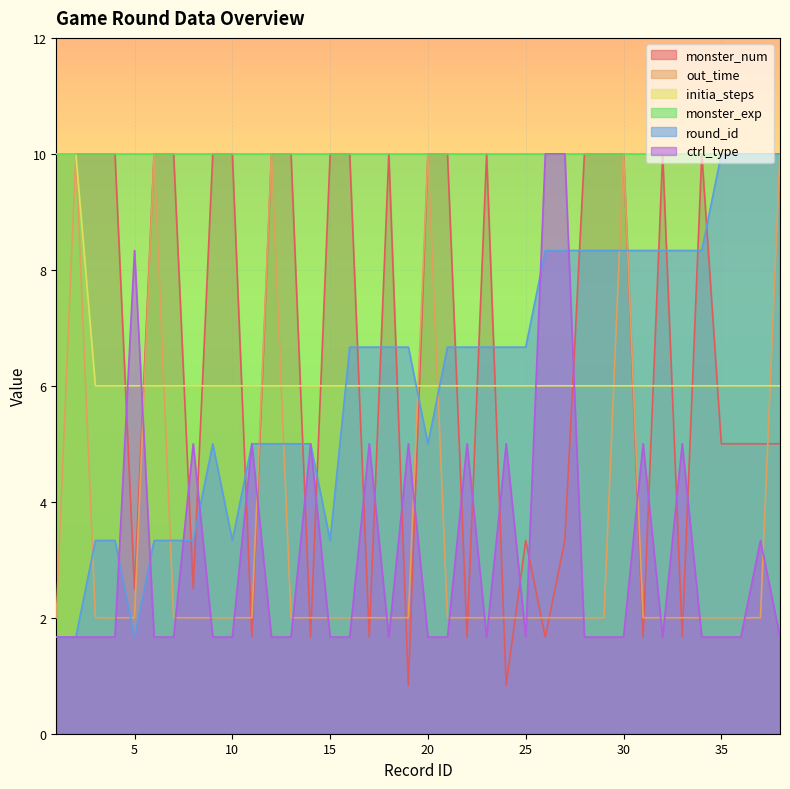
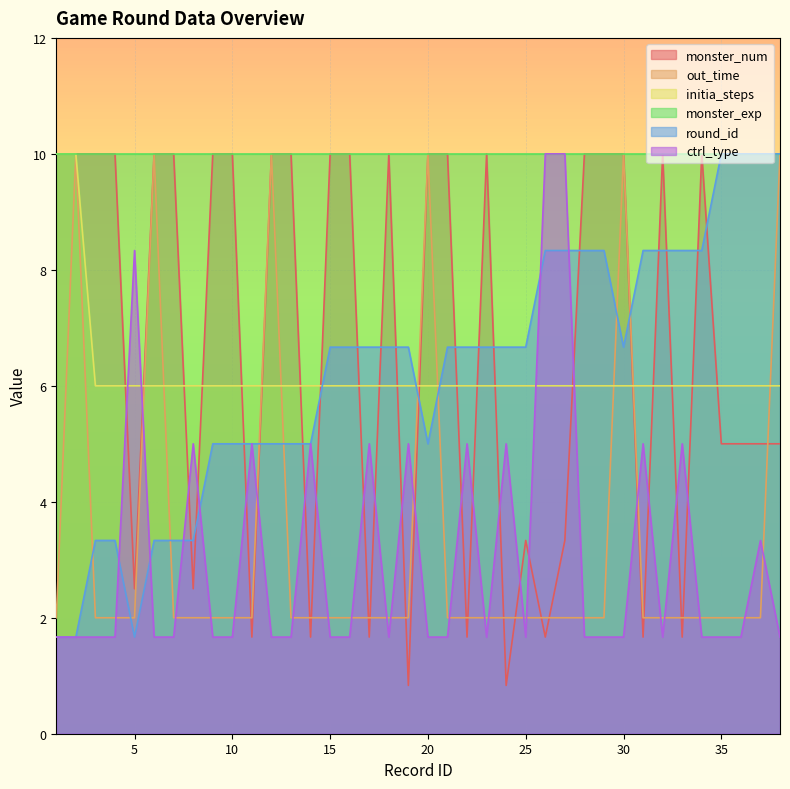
round_id, 10: 3.3 -> 5.0
round_id, 15: 3.3 -> 6.7
round_id, 30: 8.3 -> 6.7
